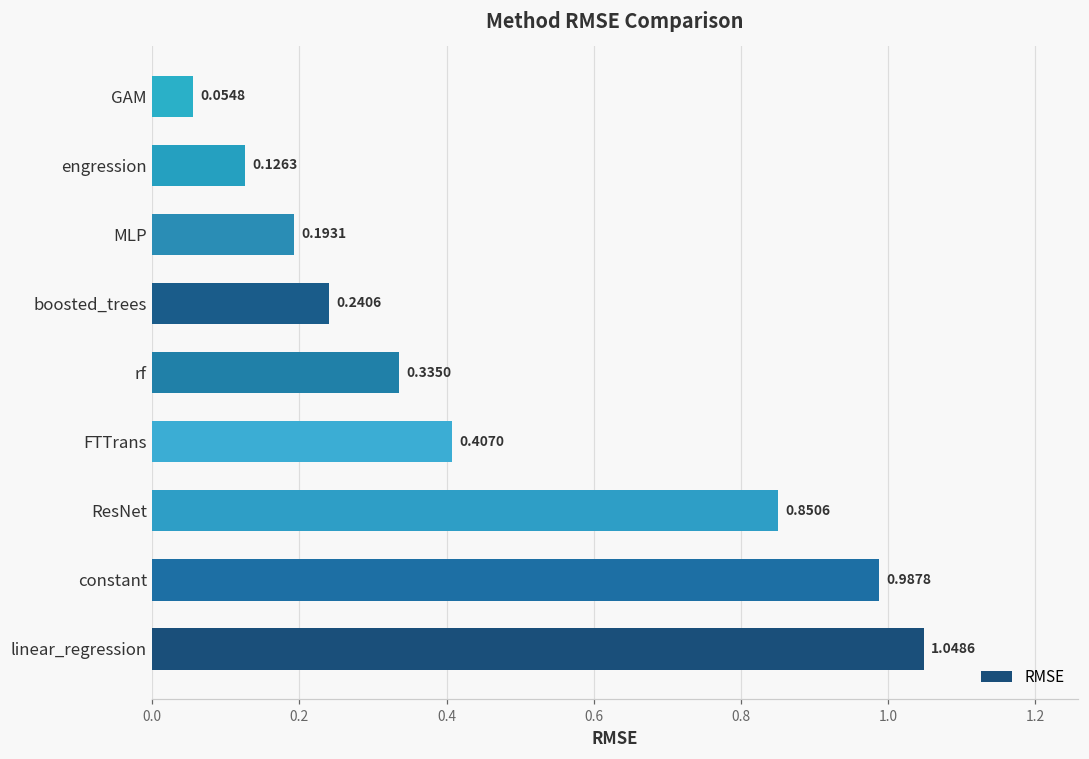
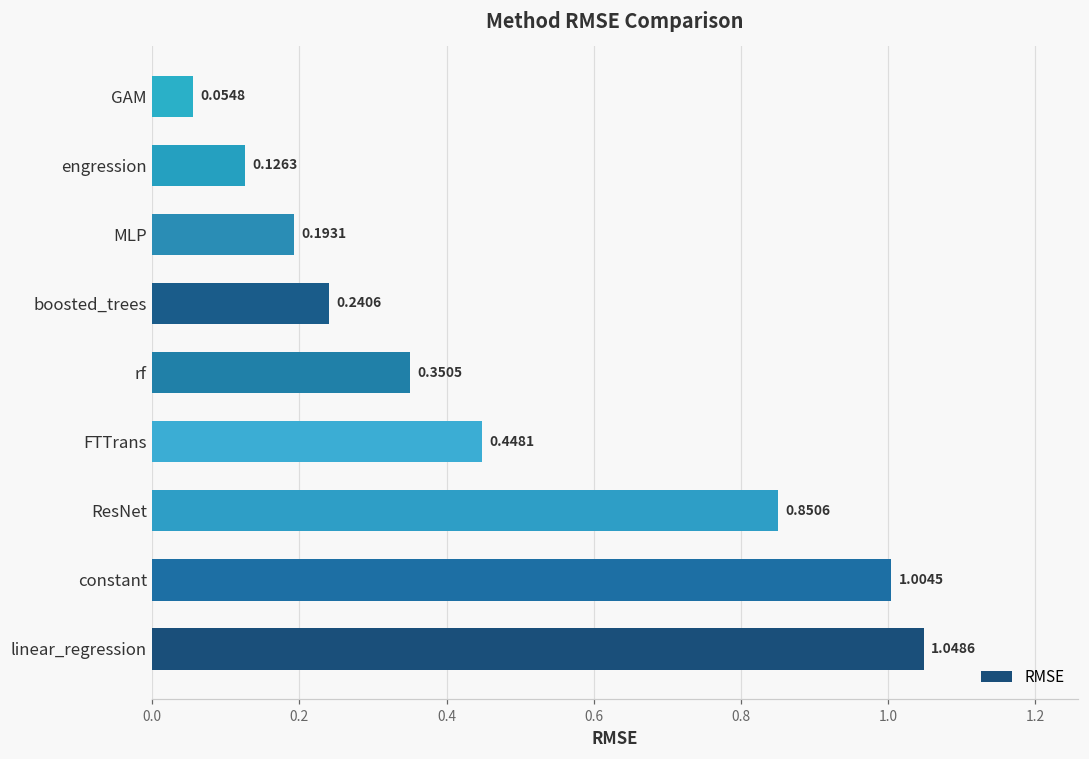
rf: 0.3350 -> 0.3505
FTTrans: 0.4070 -> 0.4481
constant: 0.9878 -> 1.0045
